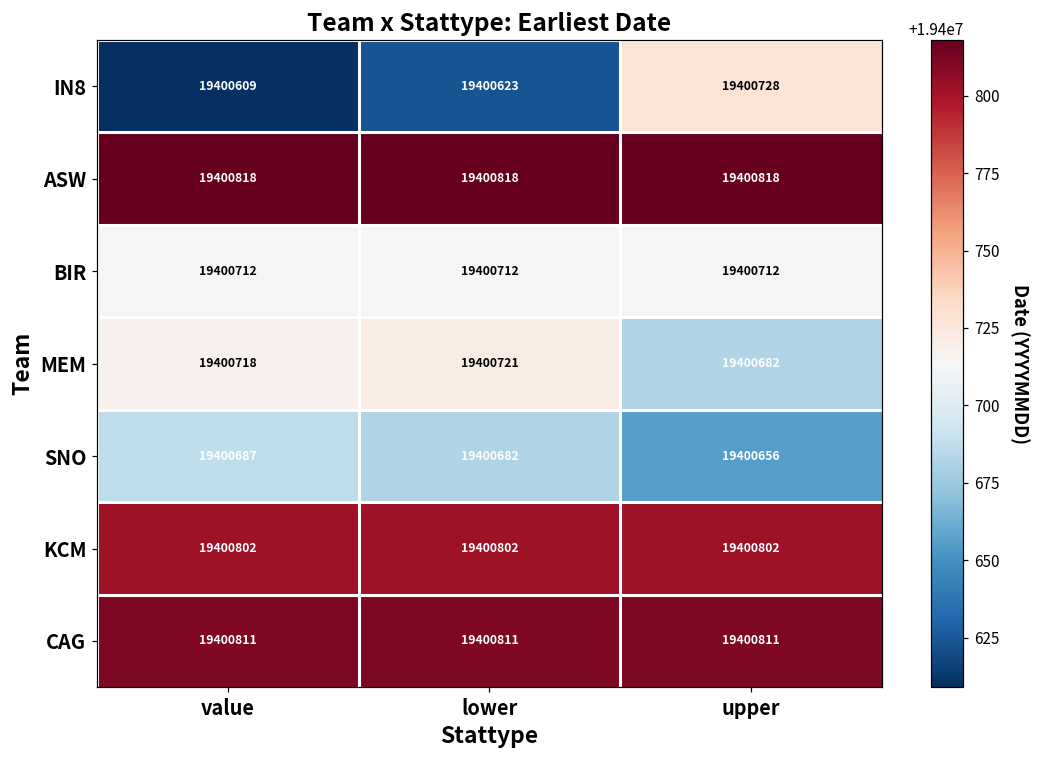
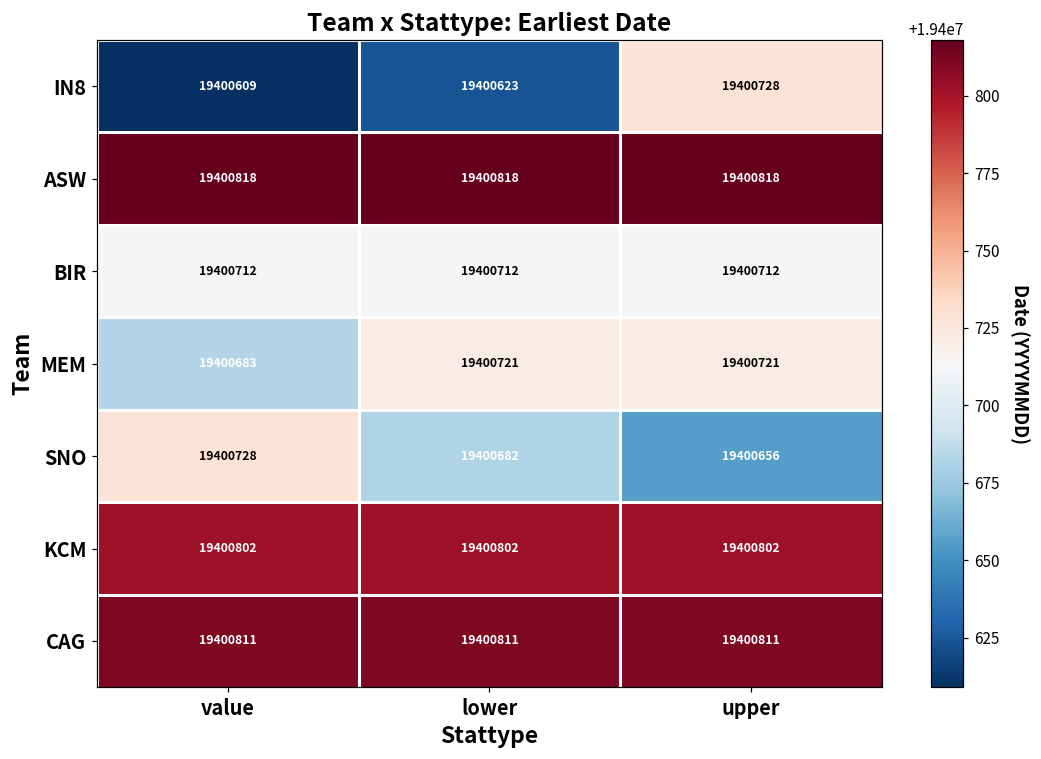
MEM, value: 19400718 -> 19400683
MEM, upper: 19400682 -> 19400721
SNO, value: 19400687 -> 19400728
